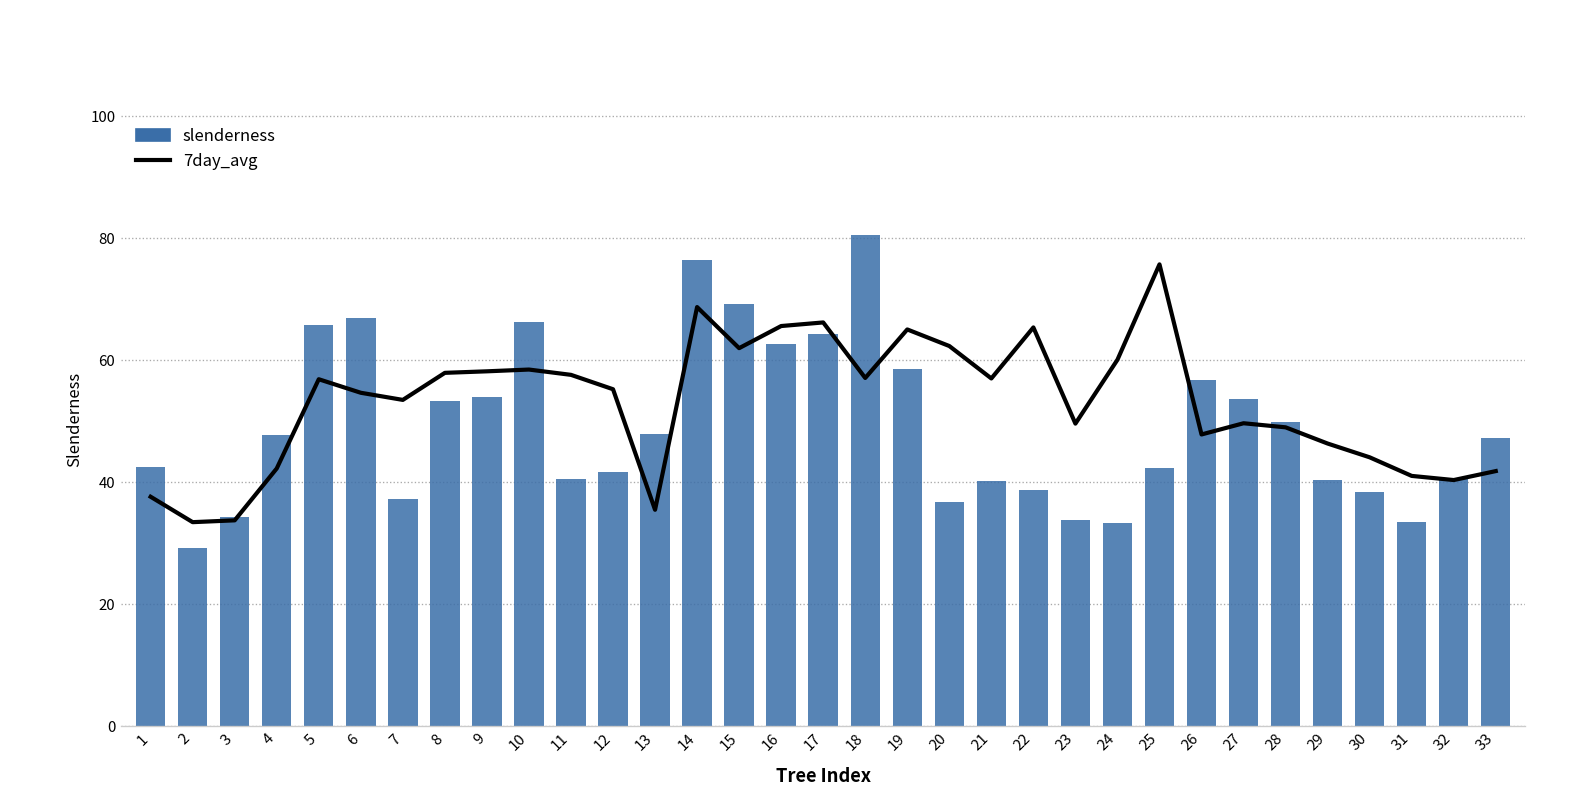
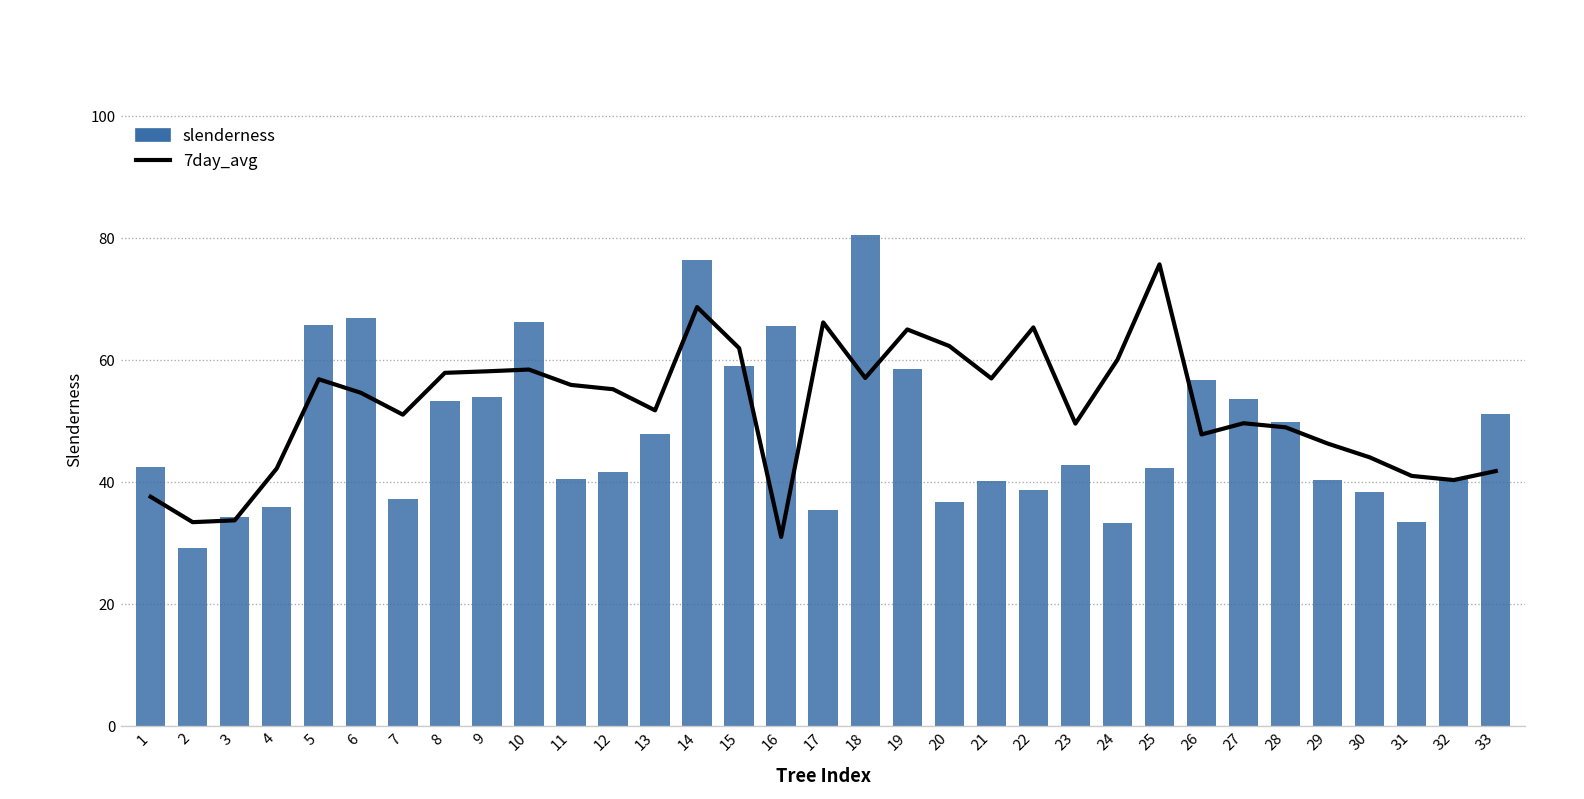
slenderness, 4: 48 -> 36
7day_avg, 7: 53 -> 51
7day_avg, 11: 58 -> 56
7day_avg, 13: 35 -> 52
slenderness, 15: 69 -> 59
7day_avg, 16: 66 -> 31
slenderness, 16: 63 -> 66
slenderness, 17: 64 -> 35
slenderness, 23: 34 -> 43
slenderness, 33: 47 -> 51
